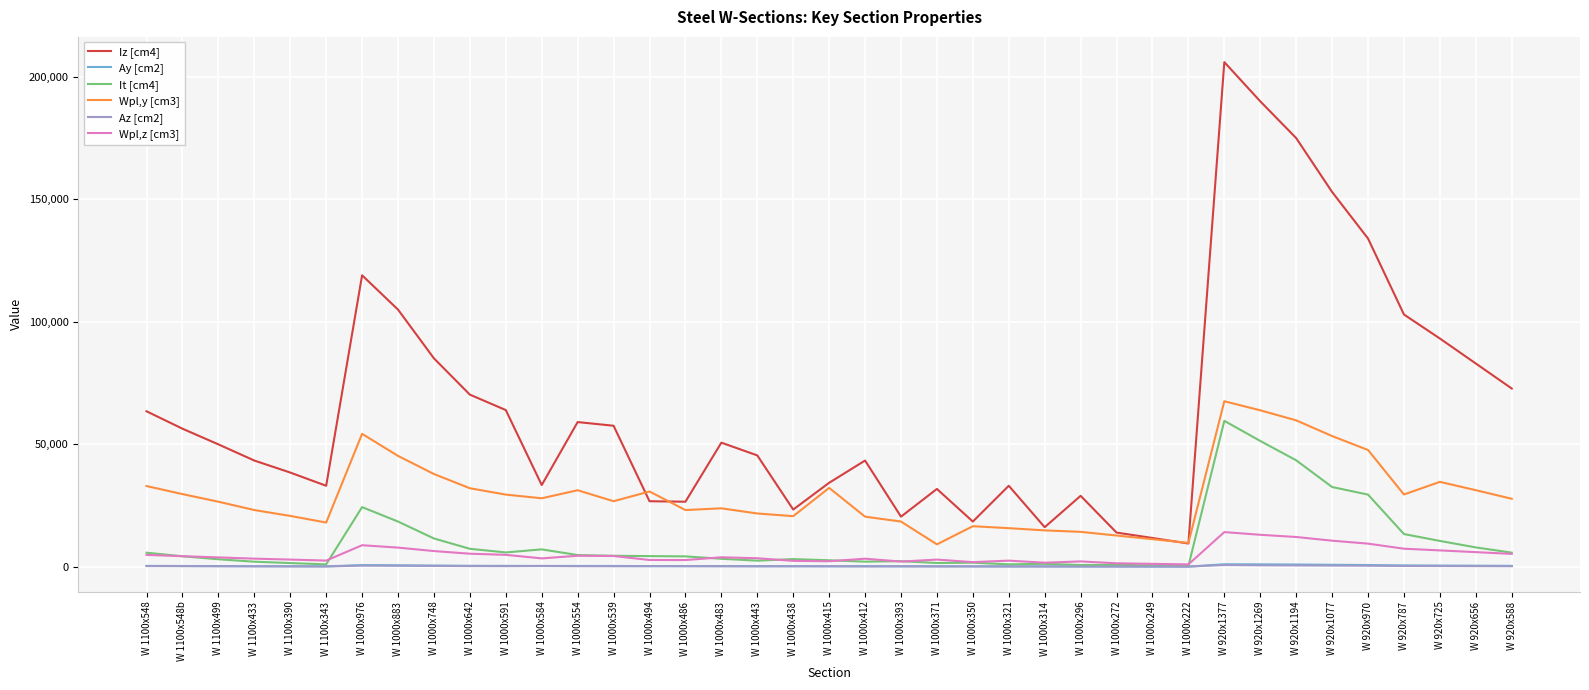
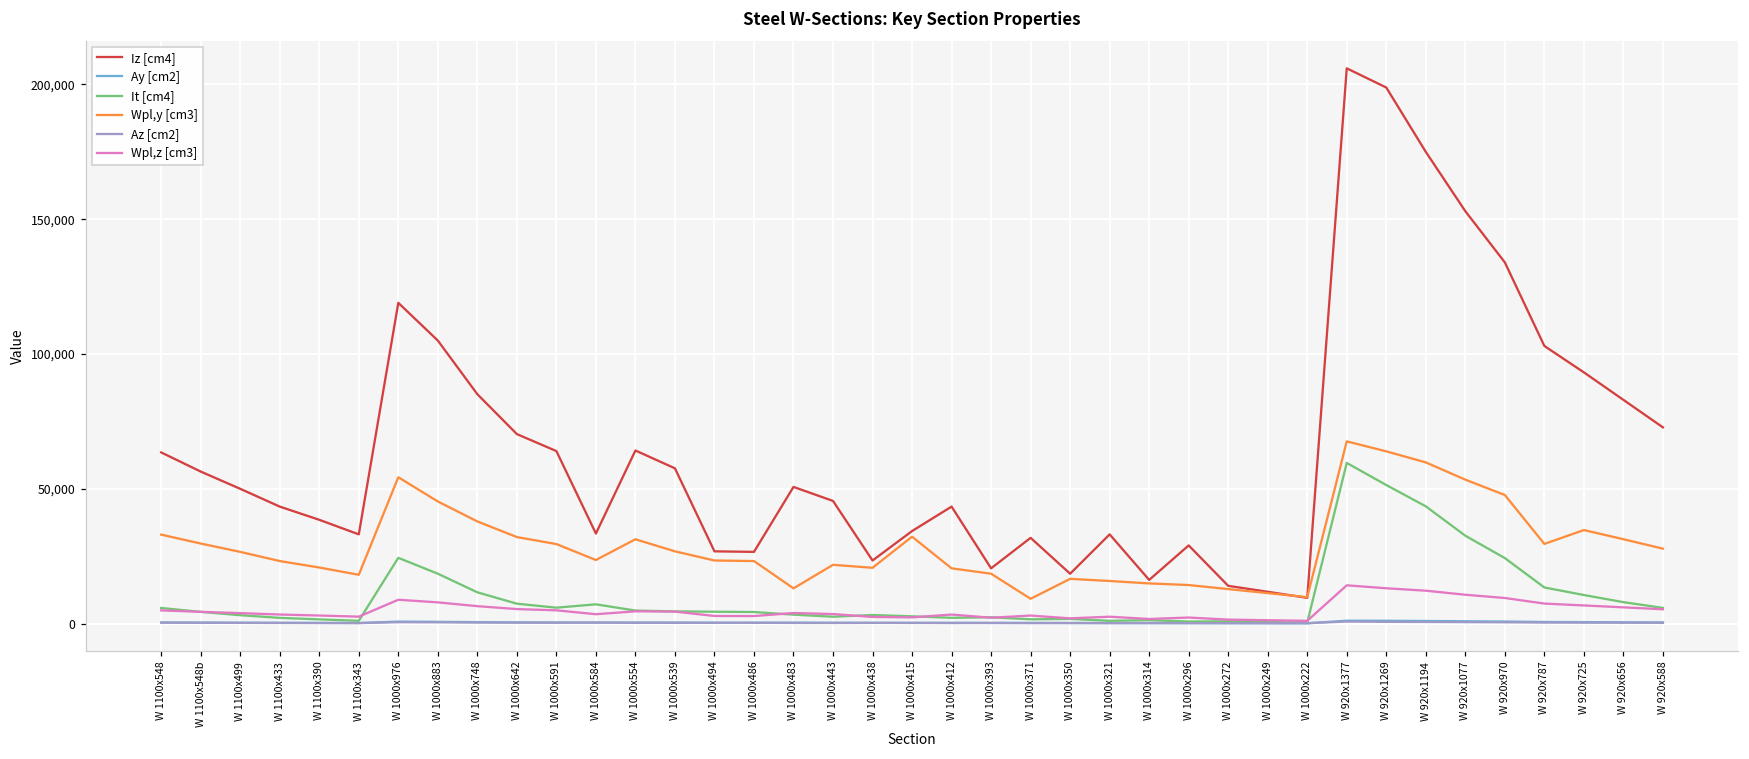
Wpl,y [cm3], W 1000x584: 28,000 -> 24,000
Iz [cm4], W 1000x554: 59,000 -> 64,000
Wpl,y [cm3], W 1000x494: 31,000 -> 23,000
Wpl,y [cm3], W 1000x483: 24,000 -> 13,000
Iz [cm4], W 920x1269: 190,000 -> 199,000
It [cm4], W 920x970: 29,000 -> 24,000
